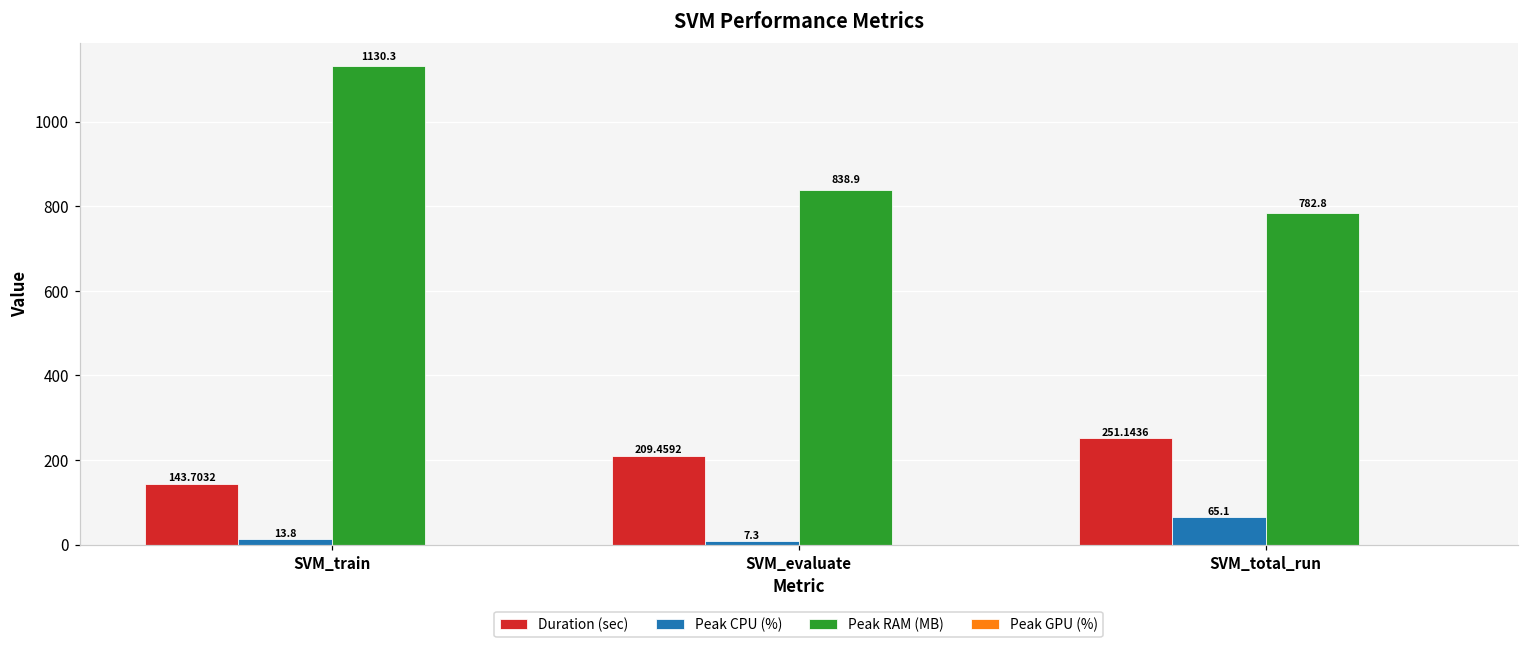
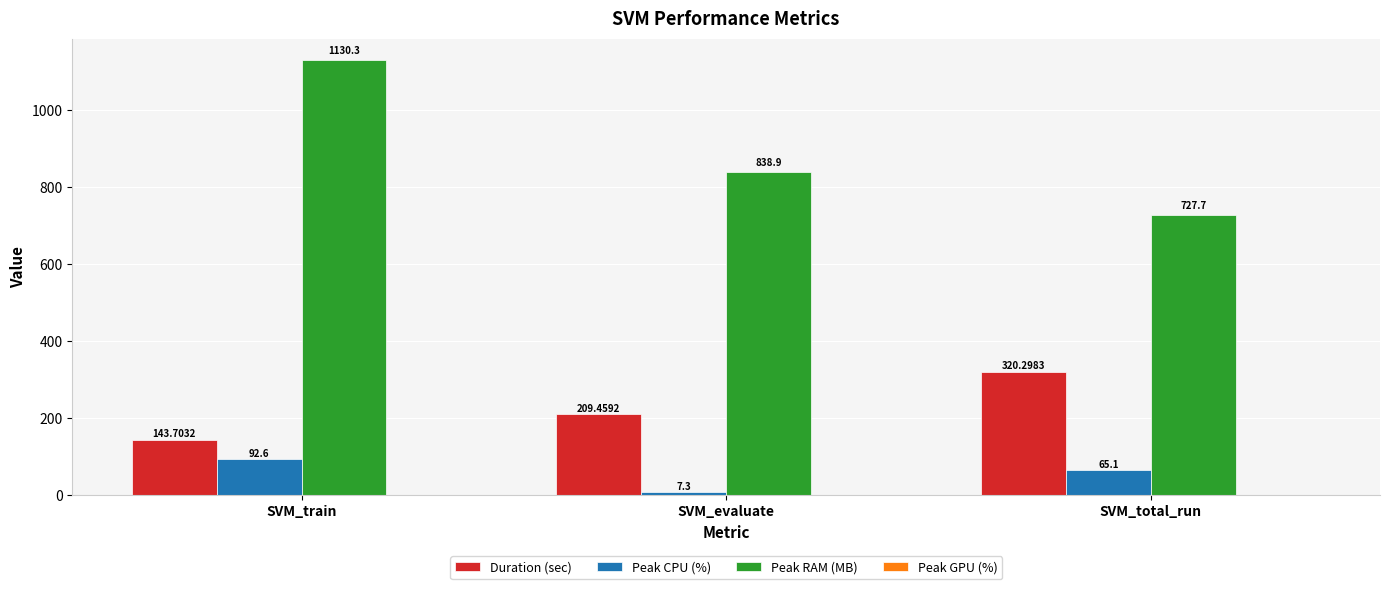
Peak CPU (%), SVM_train: 13.8 -> 92.6
Duration (sec), SVM_total_run: 251.1436 -> 320.2983
Peak RAM (MB), SVM_total_run: 782.8 -> 727.7
